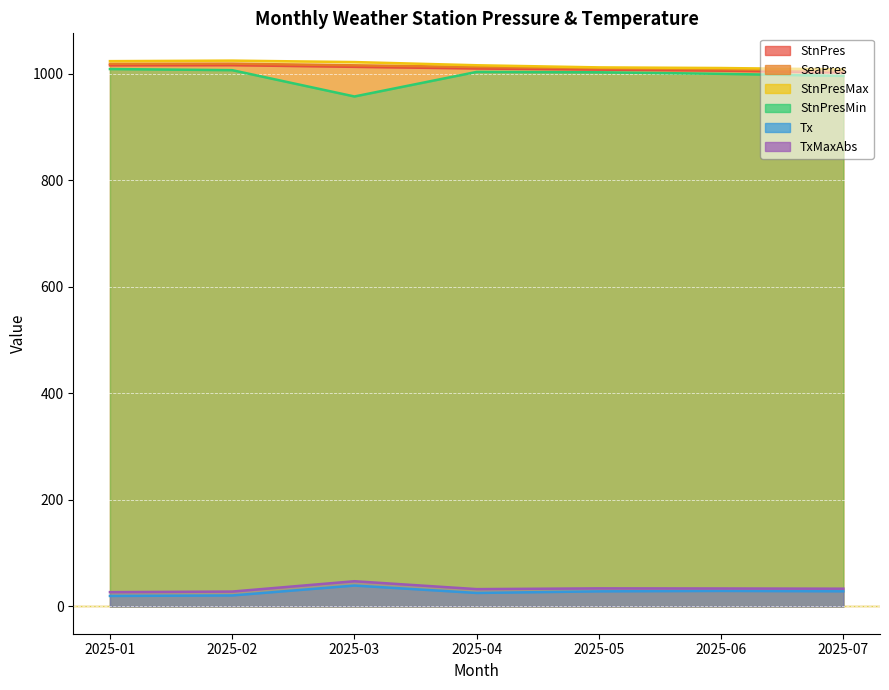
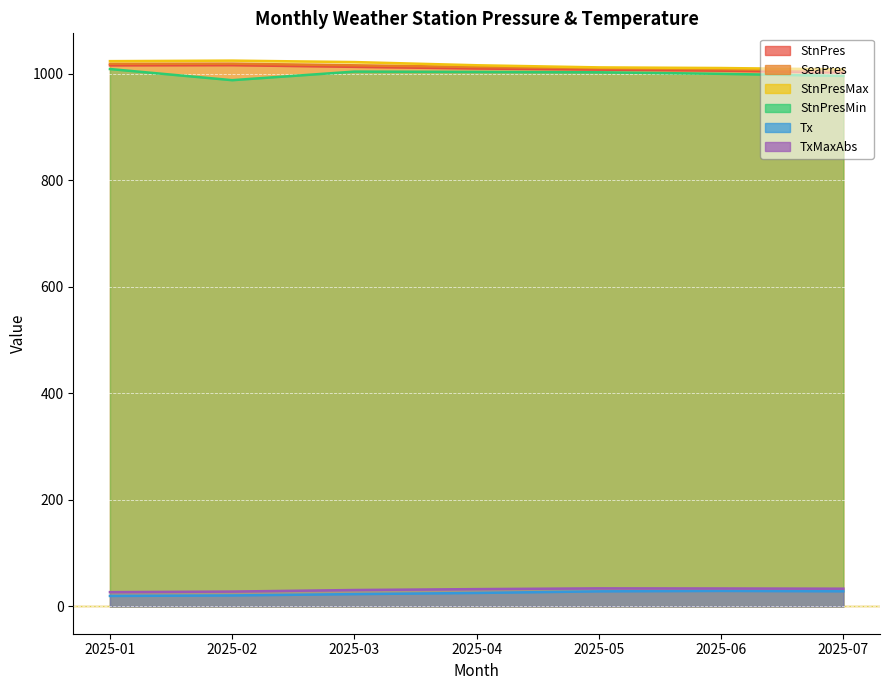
StnPresMin, 2025-02: 1010 -> 990
StnPresMin, 2025-03: 960 -> 1000
Tx, 2025-03: 40 -> 20
TxMaxAbs, 2025-03: 50 -> 30
